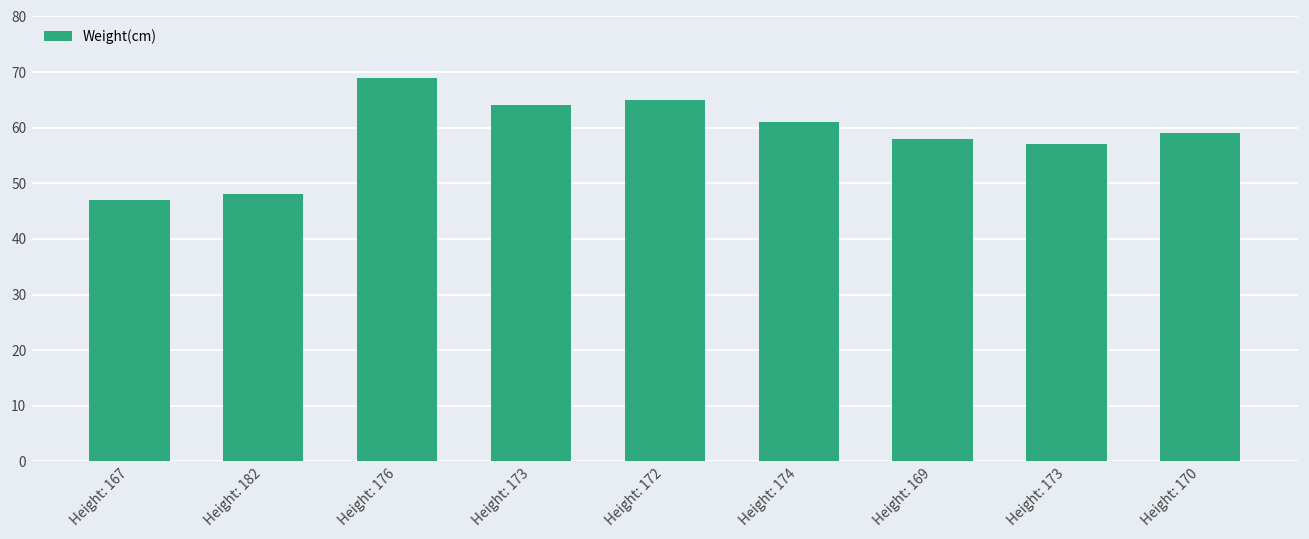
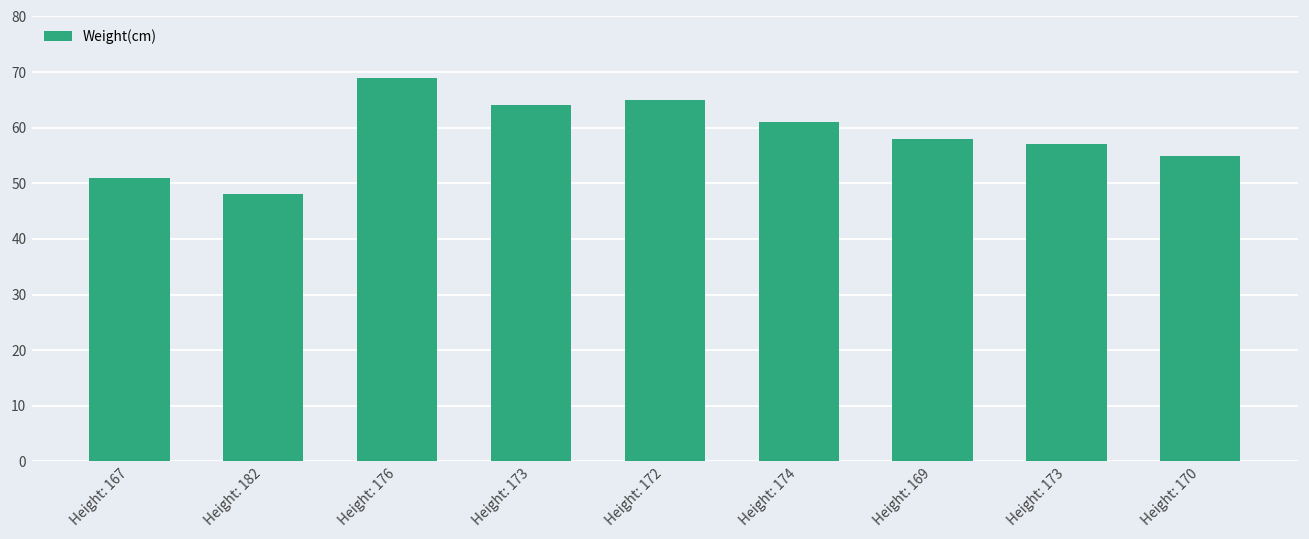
Height: 167: 47 -> 51
Height: 170: 59 -> 55
